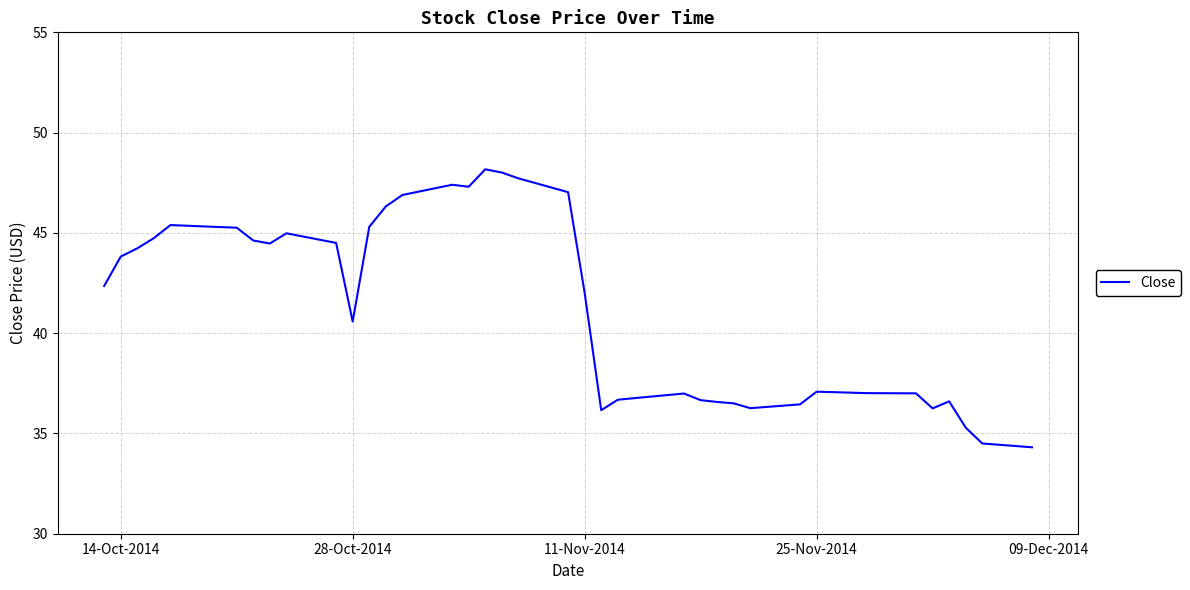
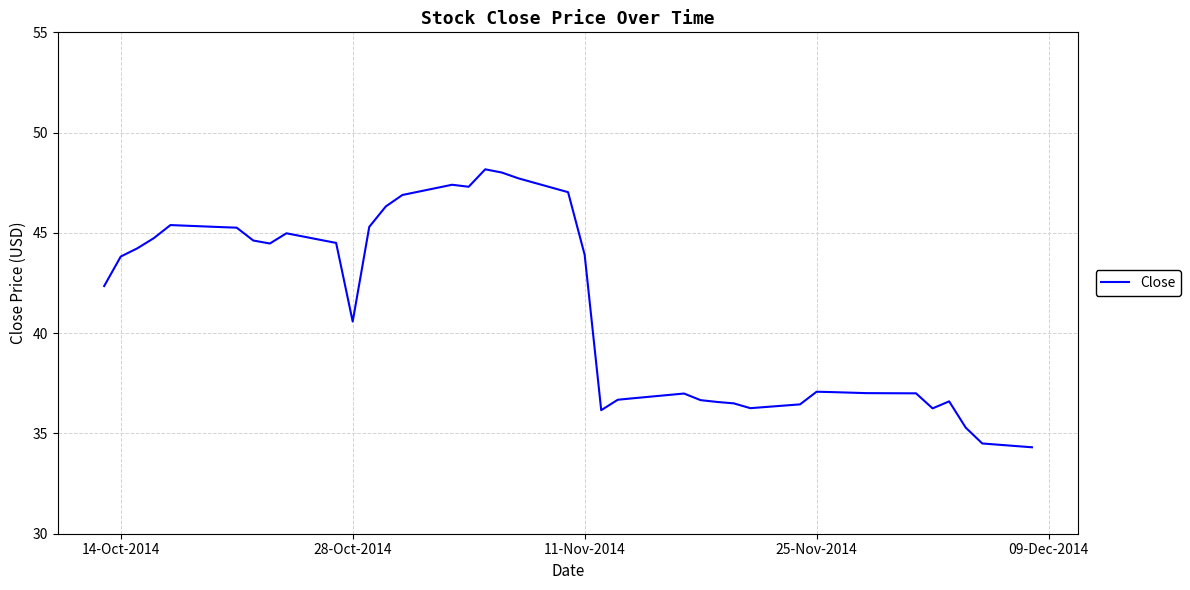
11-Nov-2014: 42.0 -> 43.9
